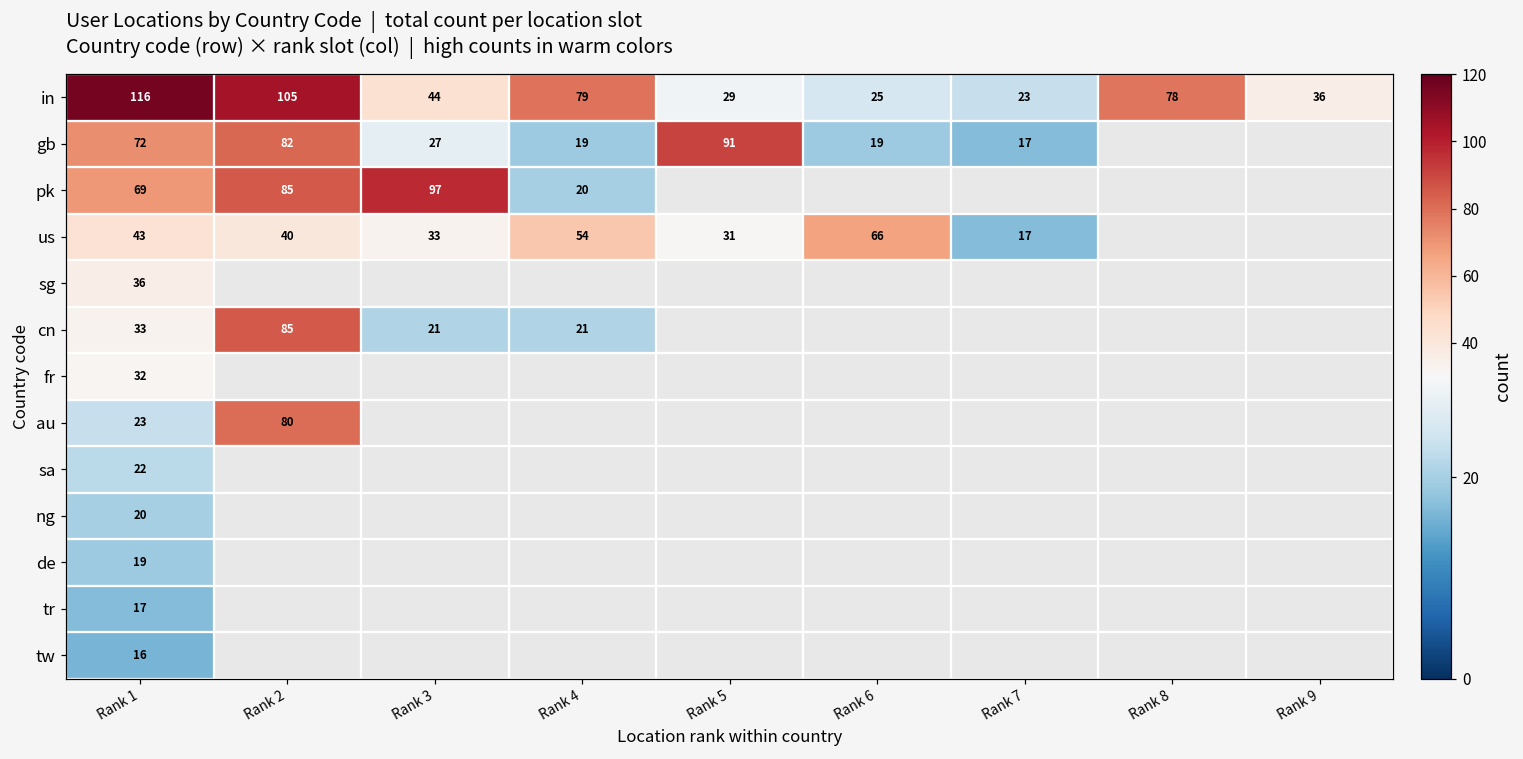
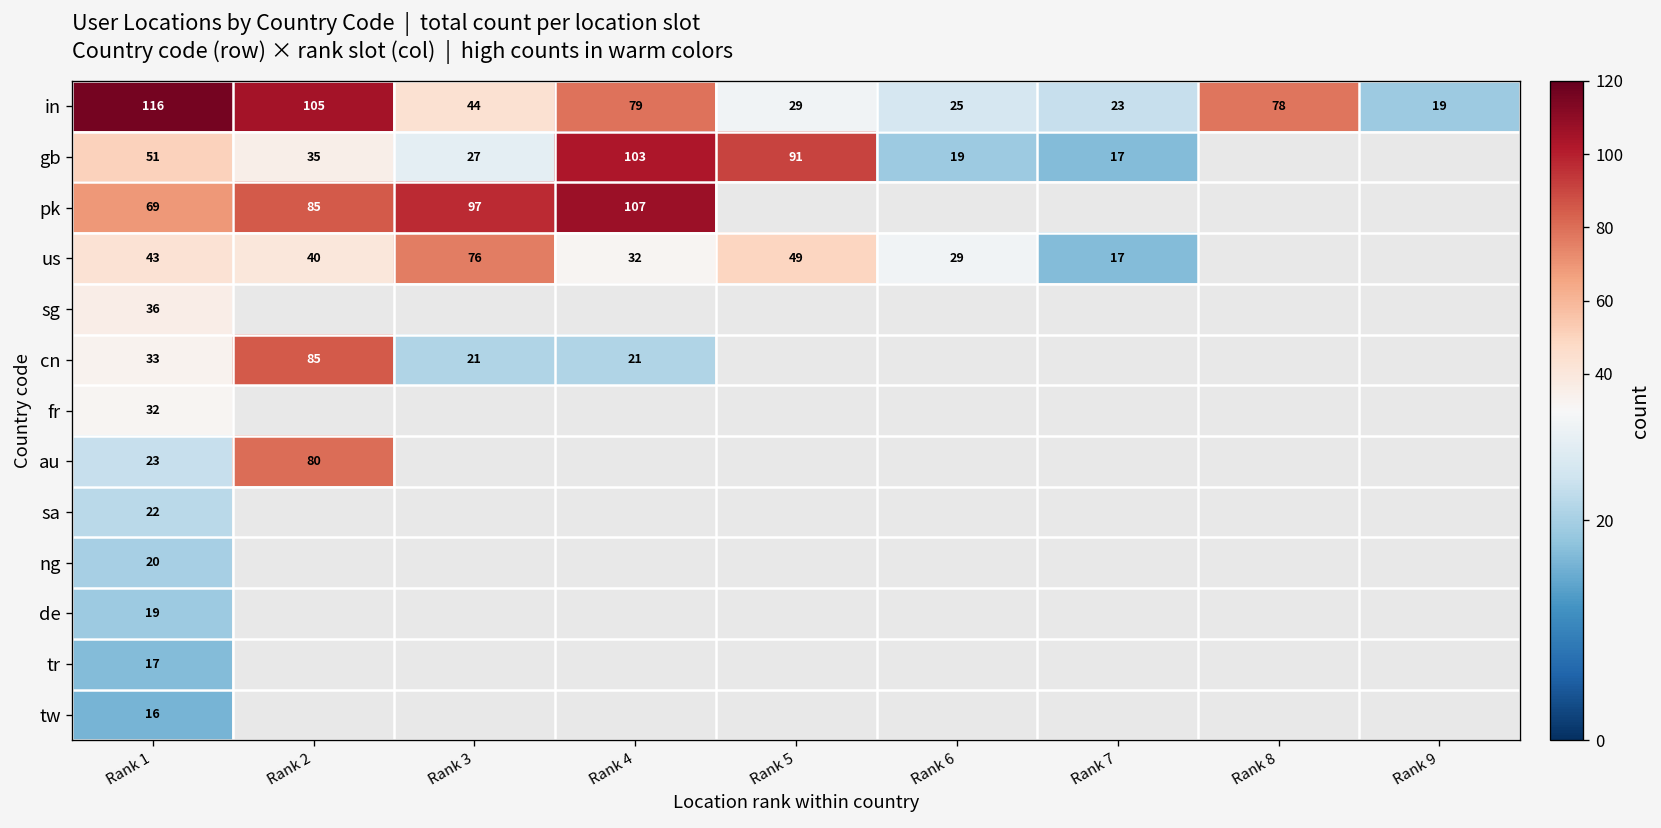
in, Rank 9: 36 -> 19
gb, Rank 1: 72 -> 51
gb, Rank 2: 82 -> 35
gb, Rank 4: 19 -> 103
pk, Rank 4: 20 -> 107
us, Rank 3: 33 -> 76
us, Rank 4: 54 -> 32
us, Rank 5: 31 -> 49
us, Rank 6: 66 -> 29
